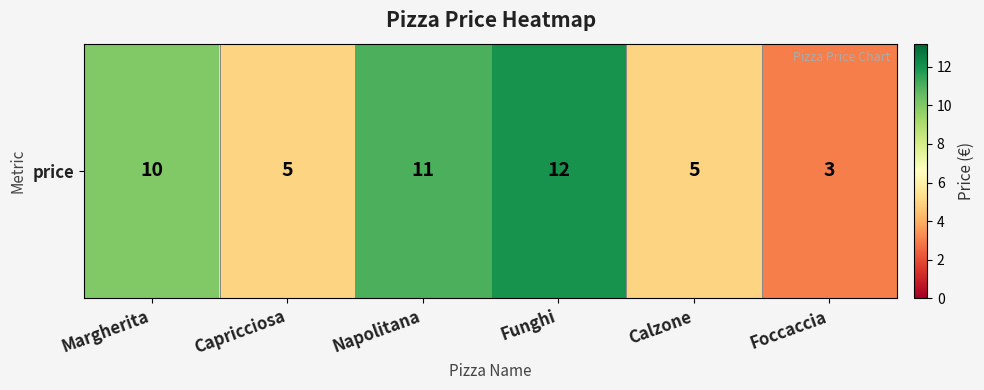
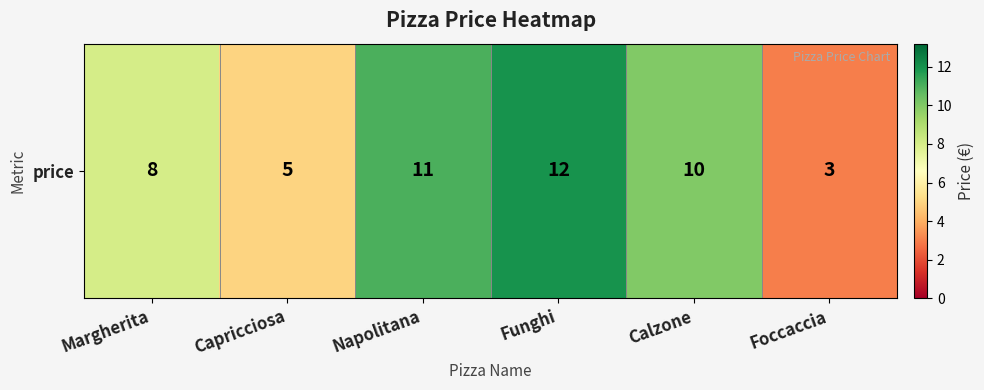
price, Margherita: 10 -> 8
price, Calzone: 5 -> 10
